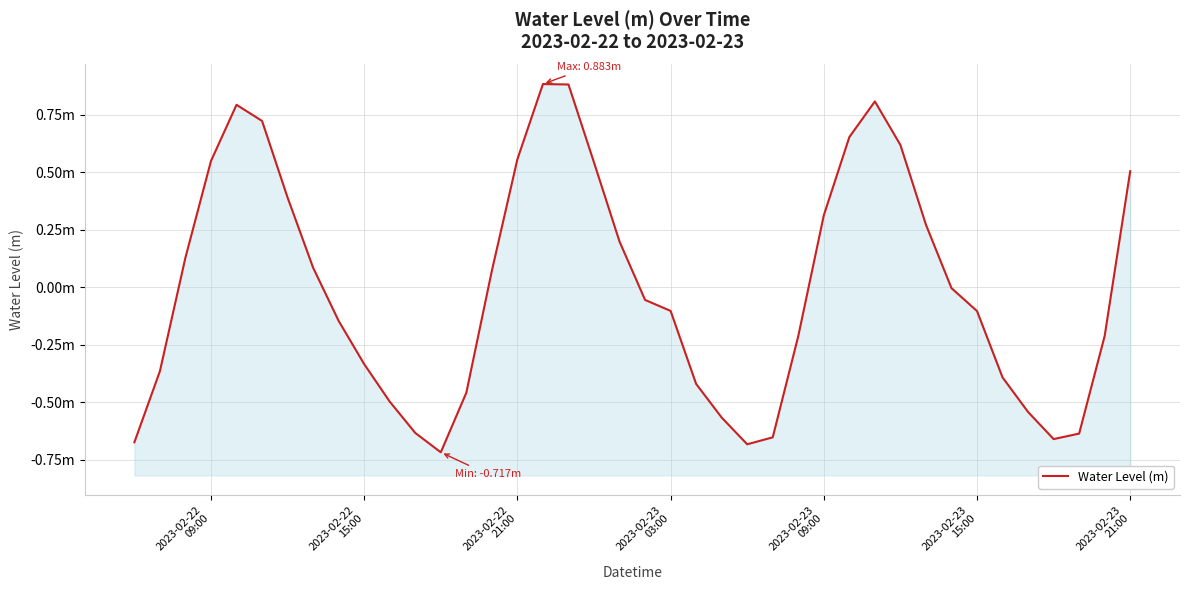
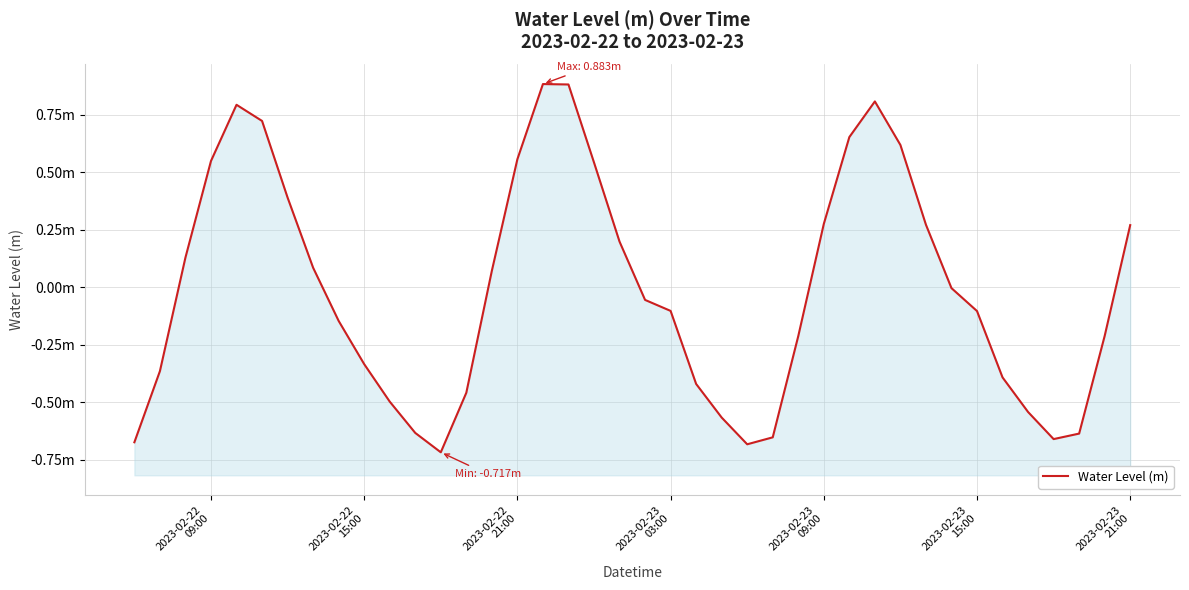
2023-02-23 09:00: 0.31m -> 0.28m
2023-02-23 21:00: 0.50m -> 0.27m
